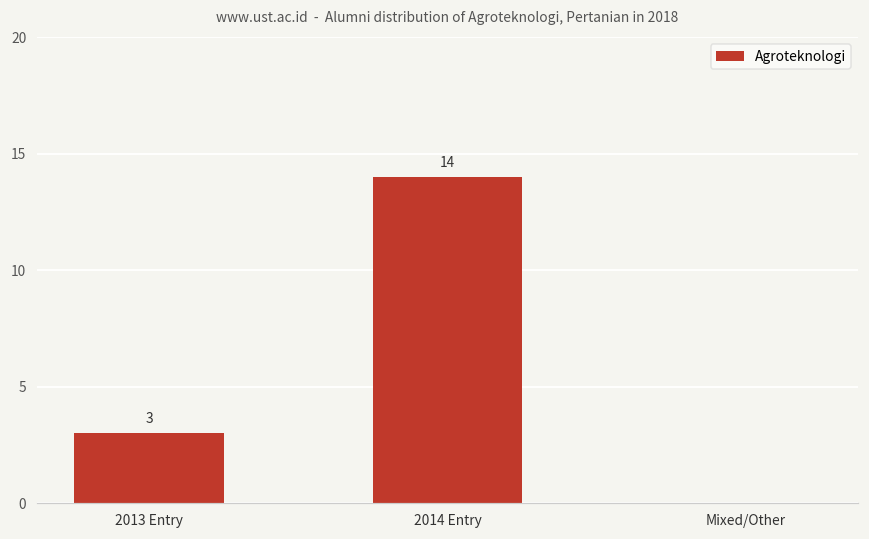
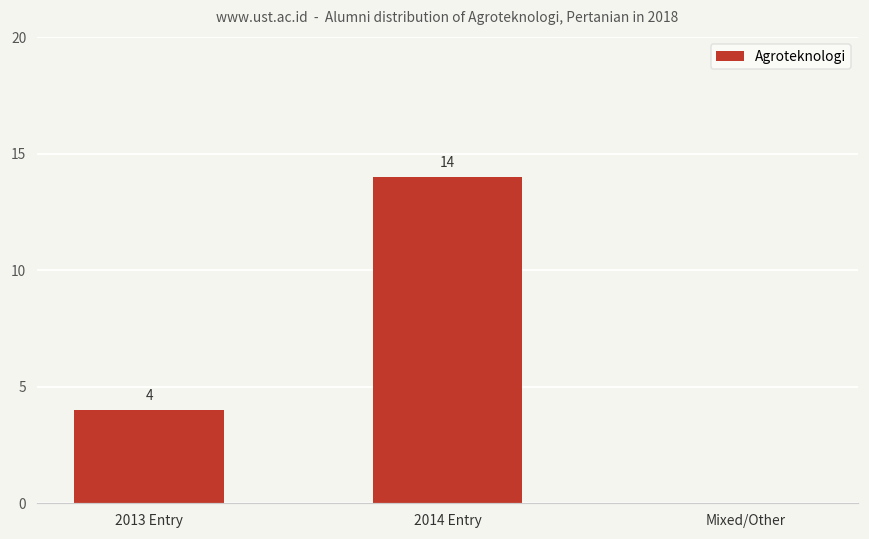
2013 Entry: 3 -> 4
